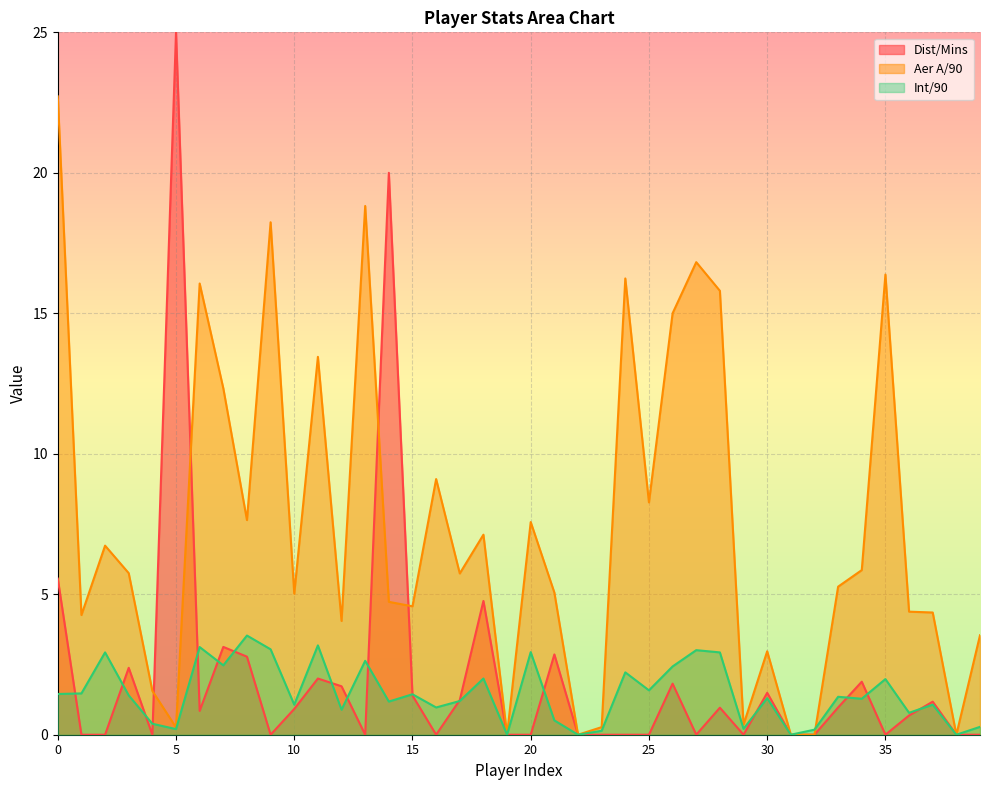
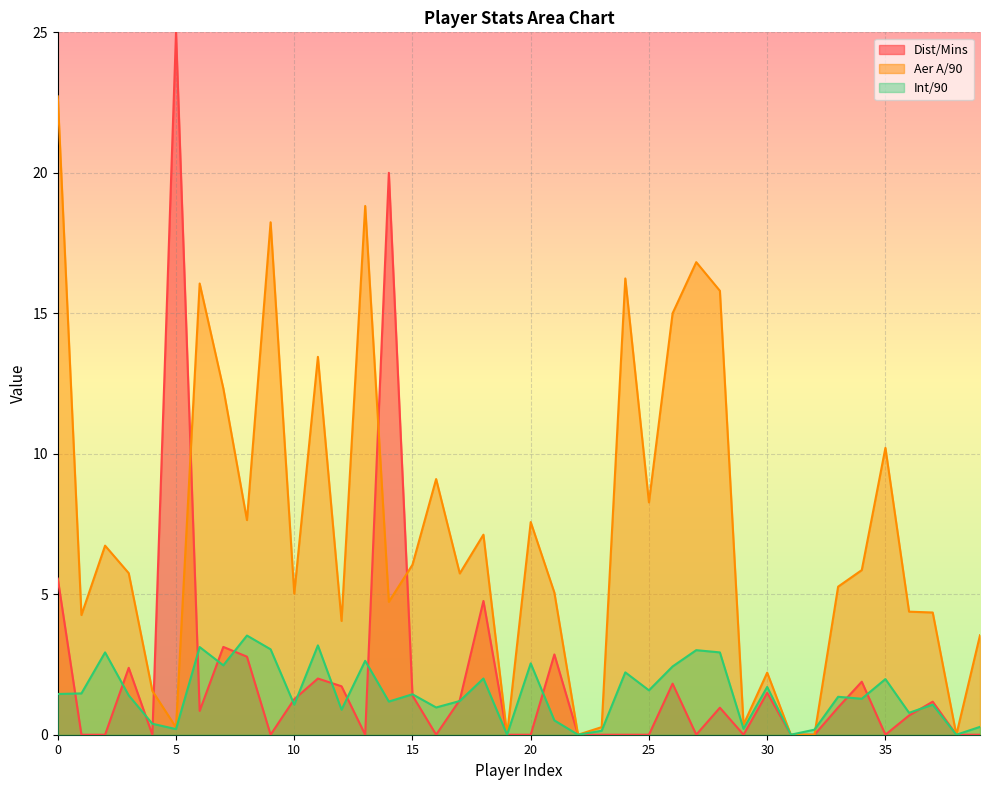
Dist/Mins, 10: 0.9 -> 1.3
Aer A/90, 15: 4.6 -> 6.1
Int/90, 20: 2.9 -> 2.5
Aer A/90, 30: 3.0 -> 2.2
Int/90, 30: 1.3 -> 1.7
Aer A/90, 35: 16.4 -> 10.2
